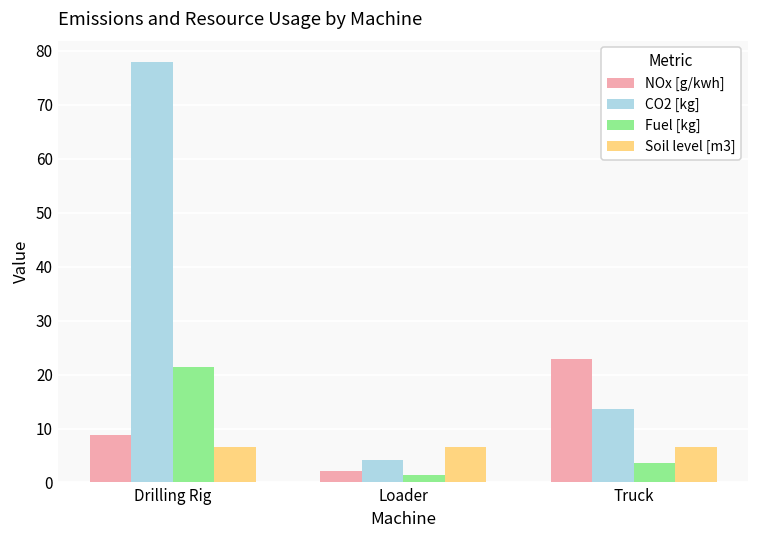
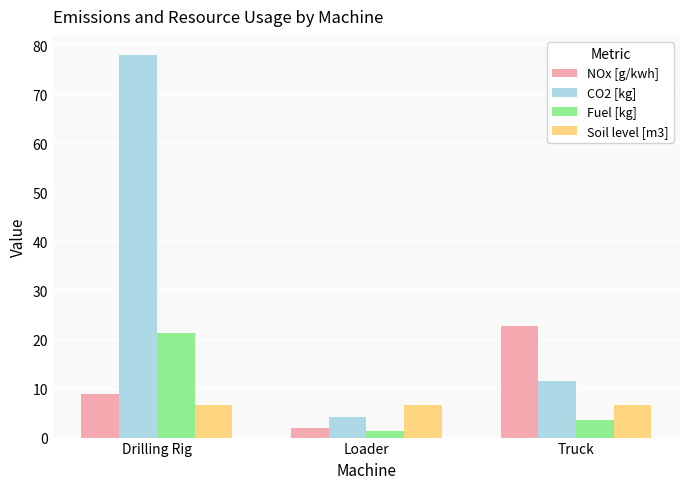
CO2 [kg], Truck: 14 -> 12
